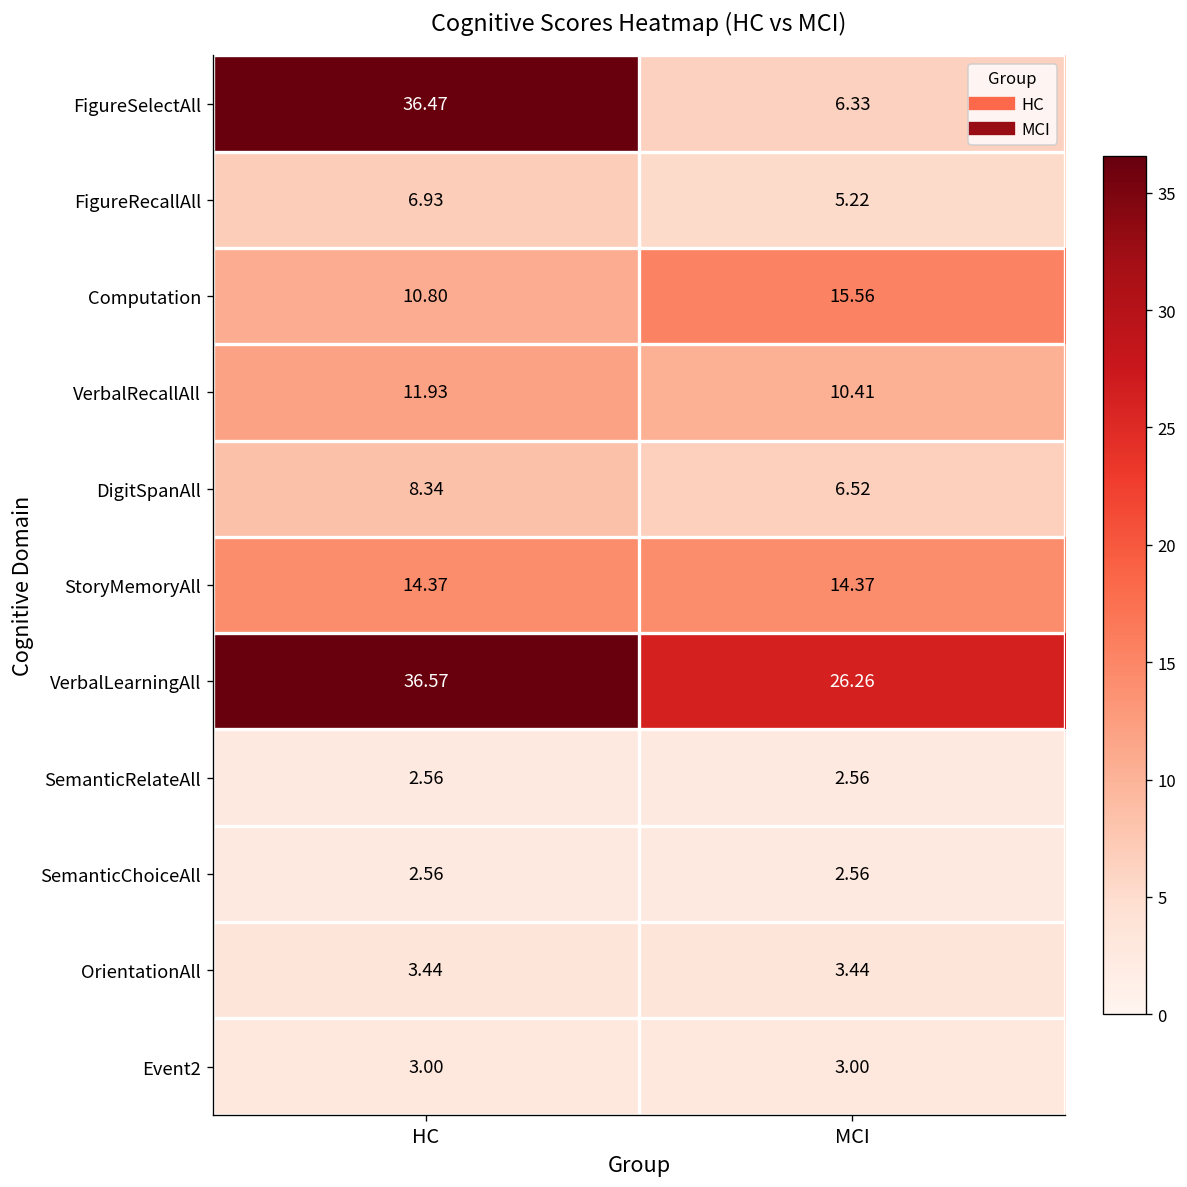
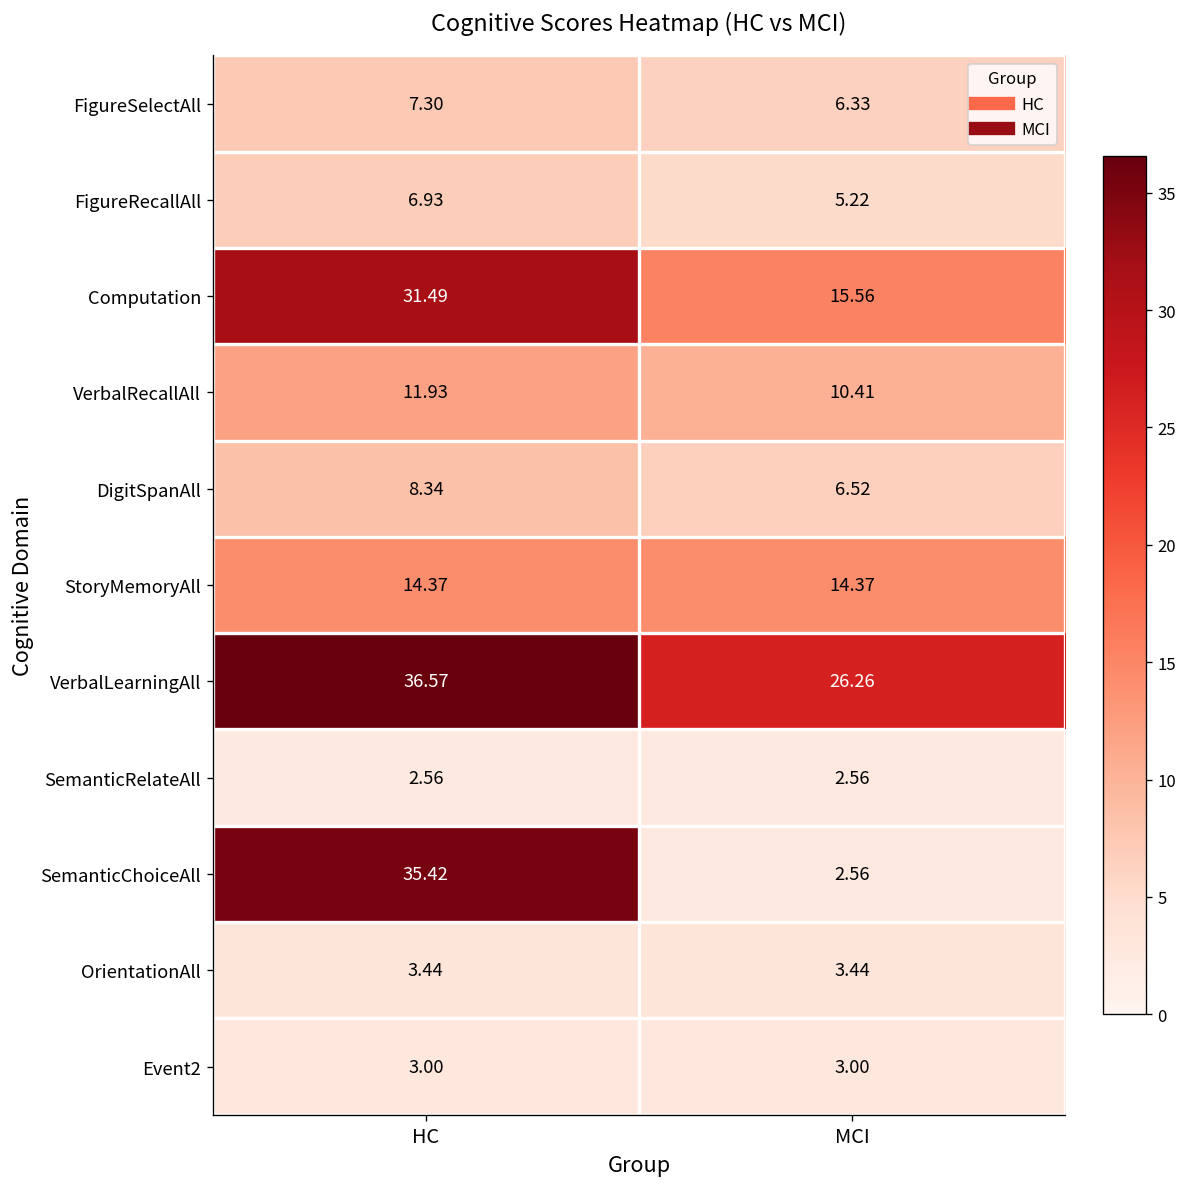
FigureSelectAll, HC: 36.47 -> 7.30
Computation, HC: 10.80 -> 31.49
SemanticChoiceAll, HC: 2.56 -> 35.42
